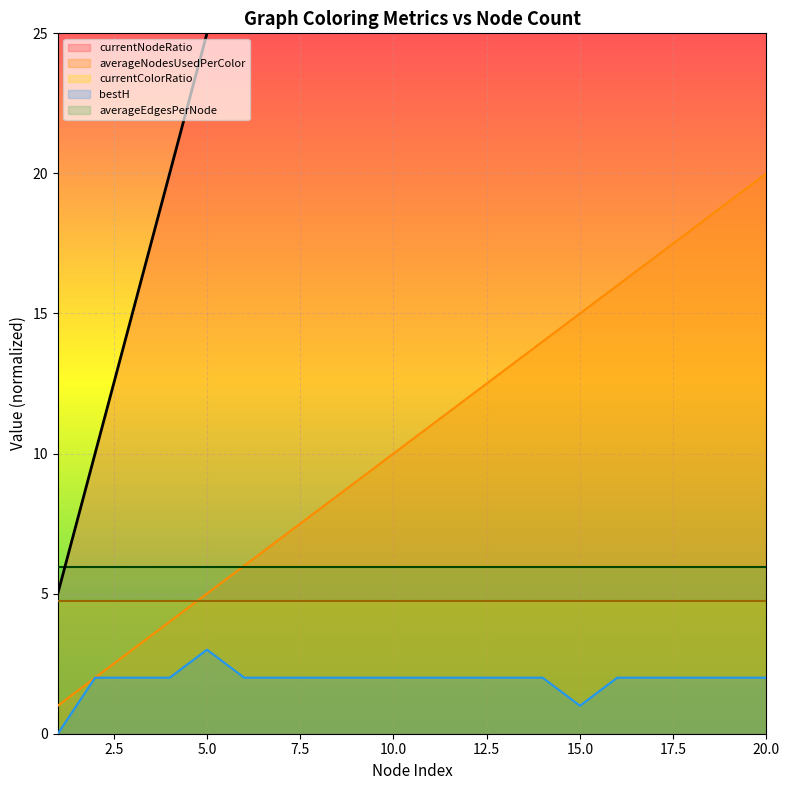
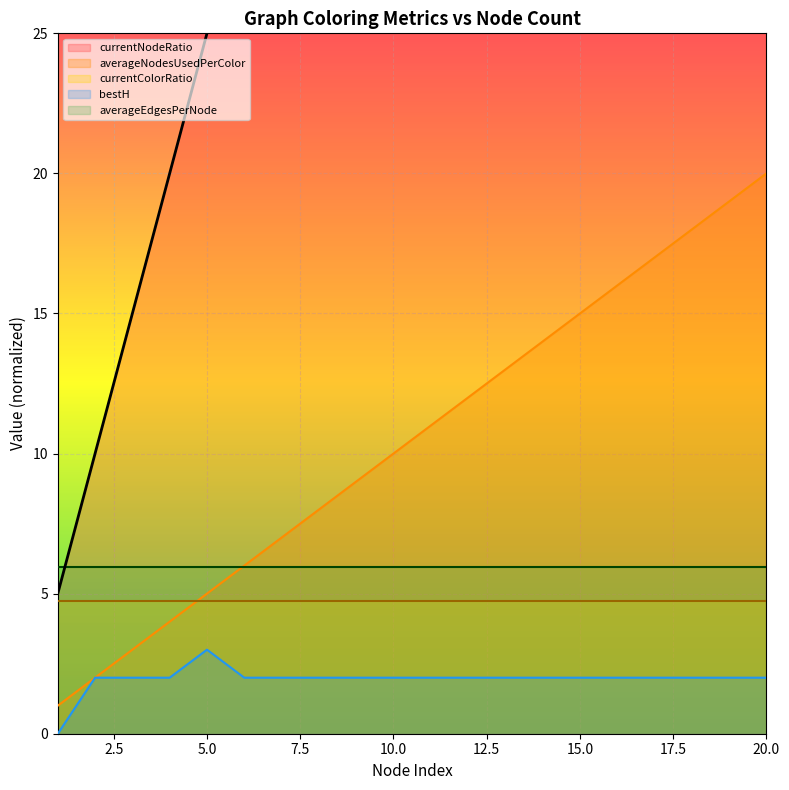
bestH, 15.0: 1 -> 2
